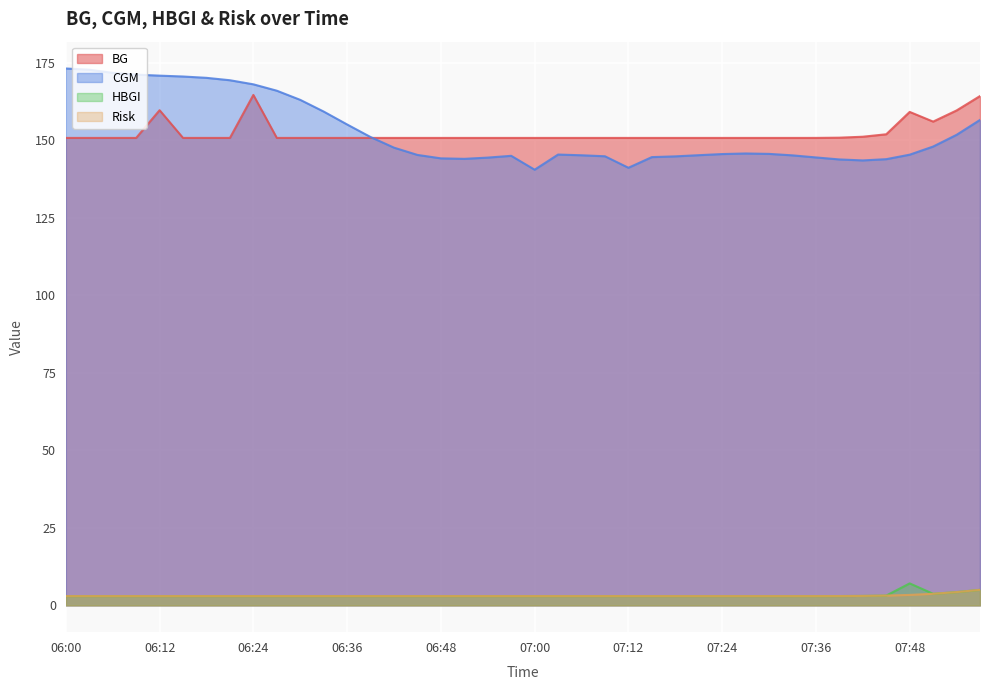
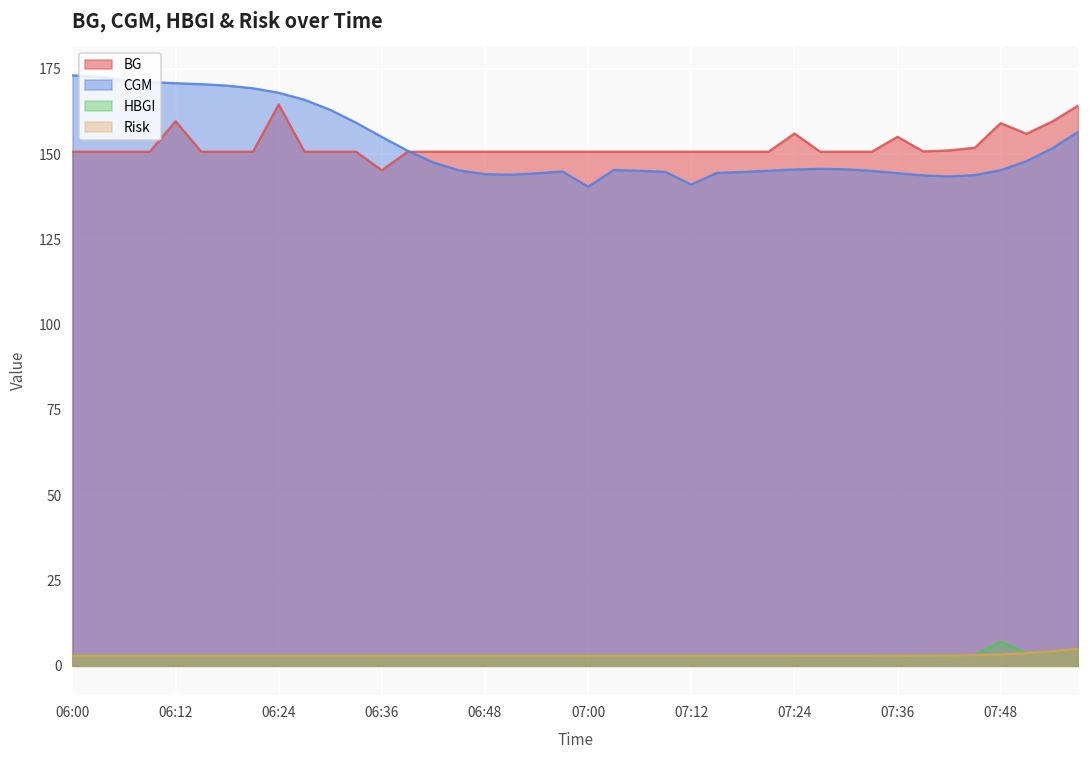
BG, 06:36: 151 -> 145
BG, 07:24: 151 -> 156
BG, 07:36: 151 -> 155
